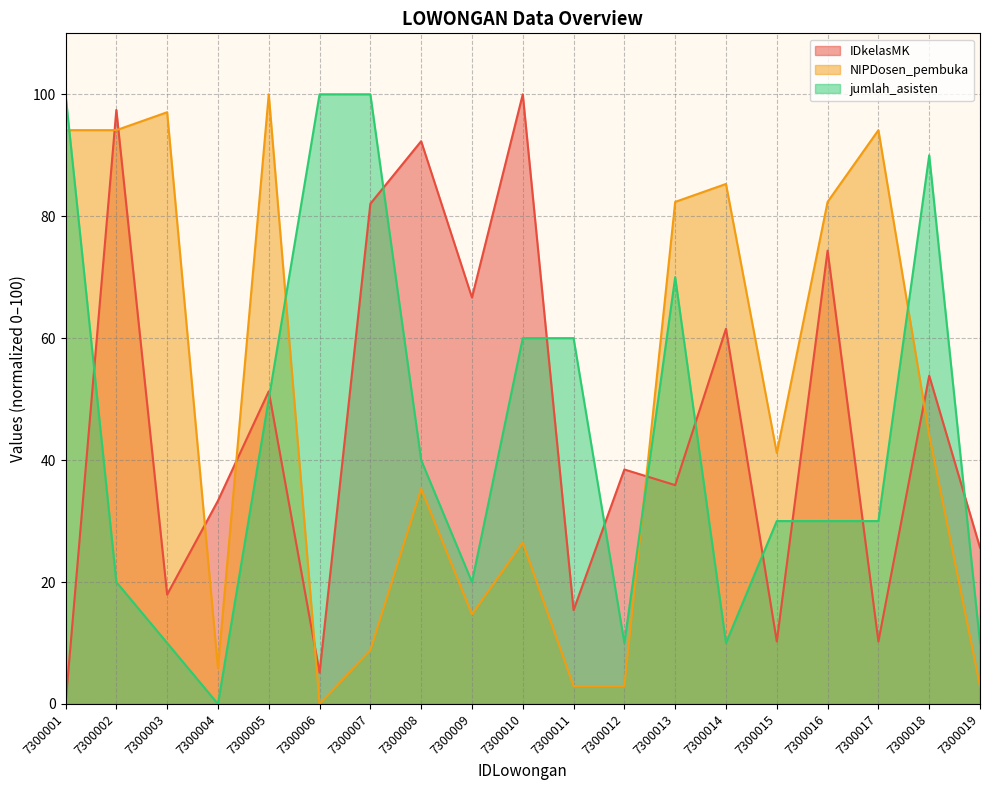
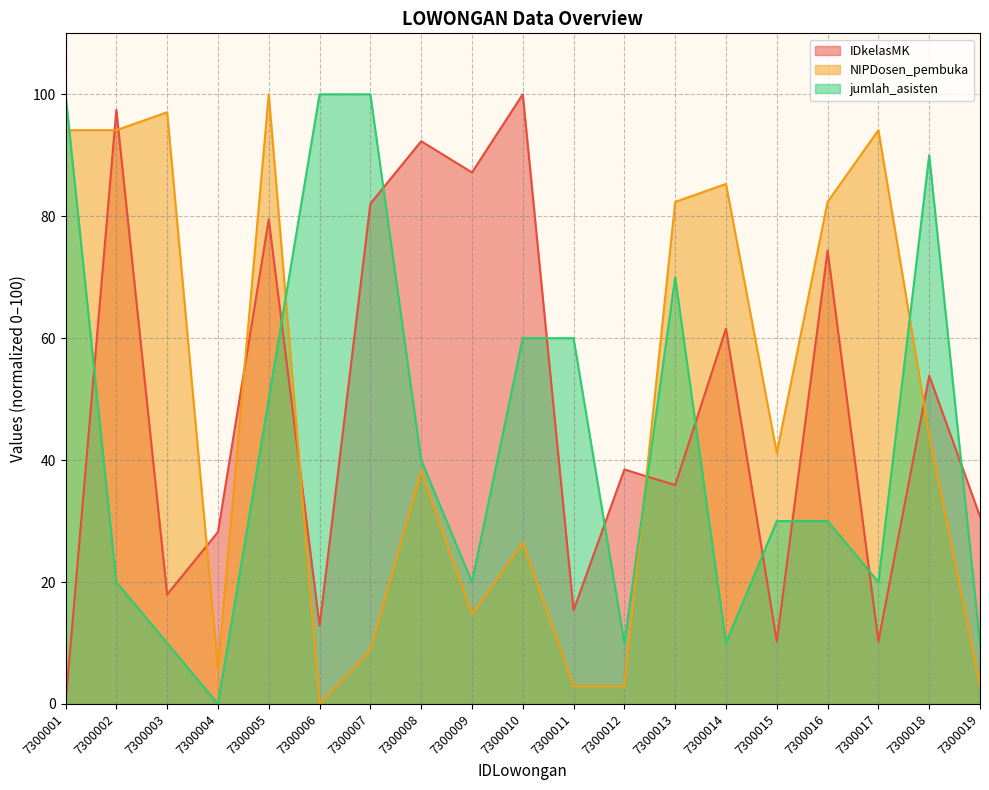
IDkelasMK, 7300004: 33 -> 28
IDkelasMK, 7300005: 51 -> 79
IDkelasMK, 7300006: 5 -> 13
NIPDosen_pembuka, 7300008: 35 -> 38
IDkelasMK, 7300009: 67 -> 87
jumlah_asisten, 7300017: 30 -> 20
IDkelasMK, 7300019: 26 -> 31
